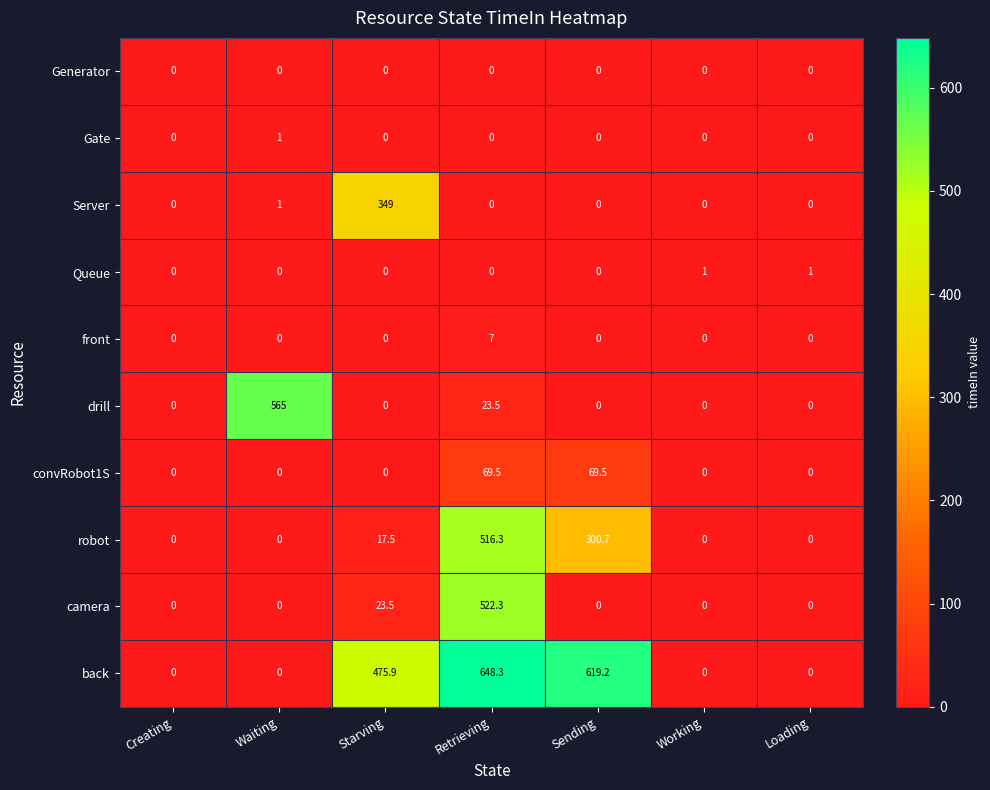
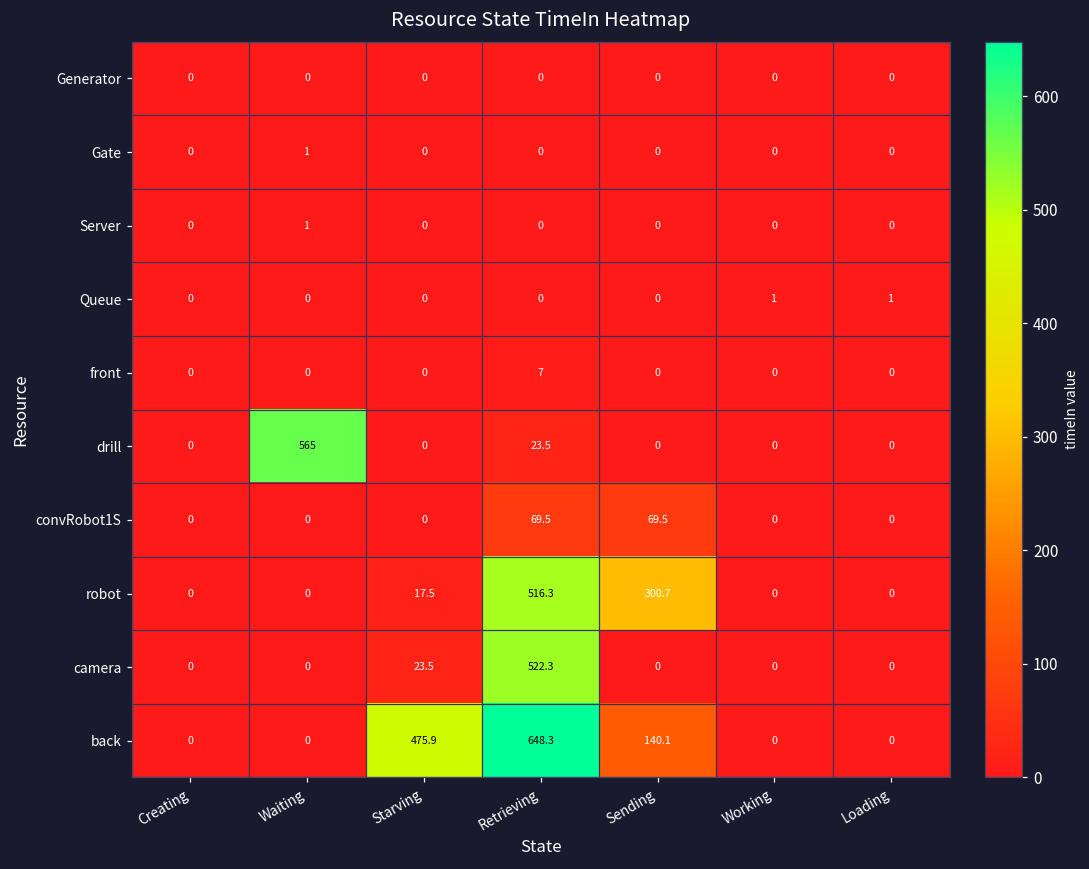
Server, Starving: 349 -> 0
back, Sending: 619.2 -> 140.1
